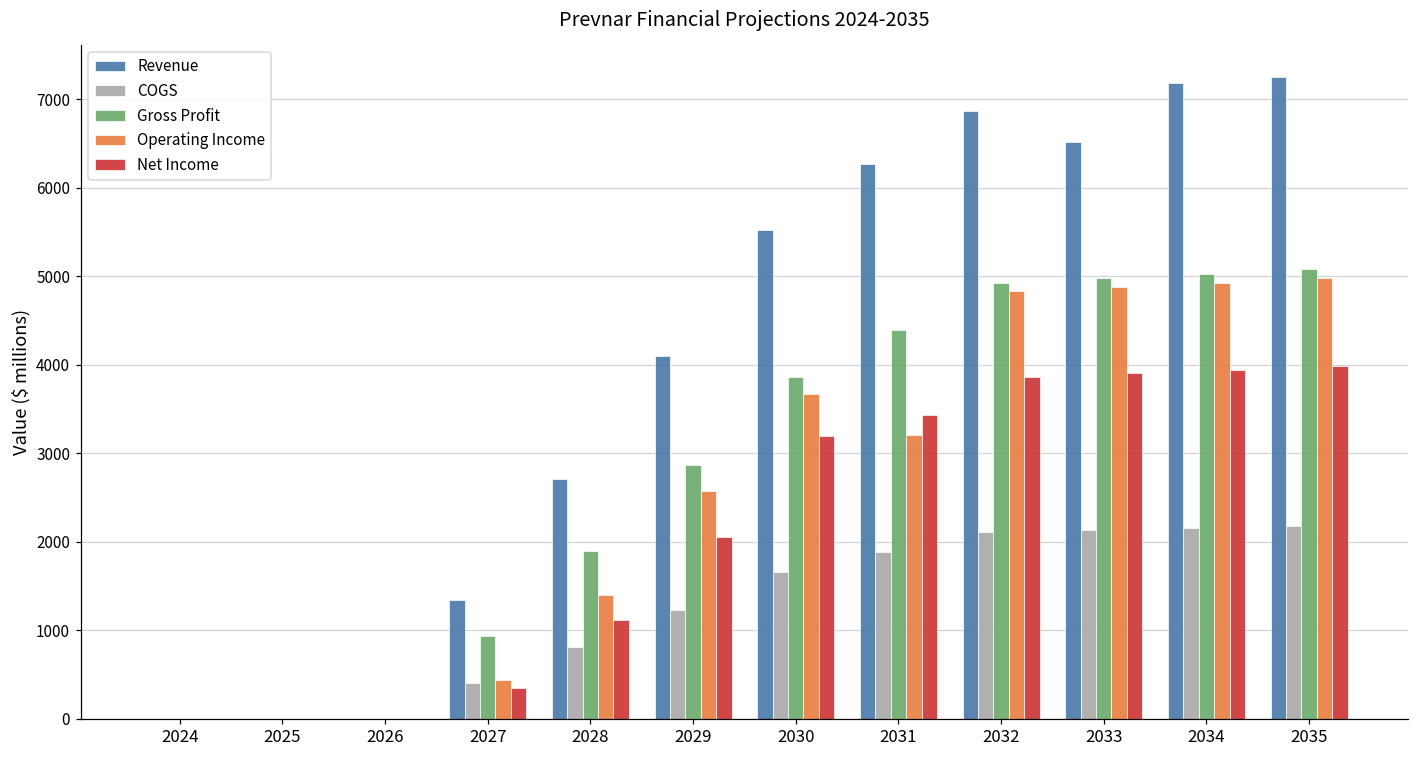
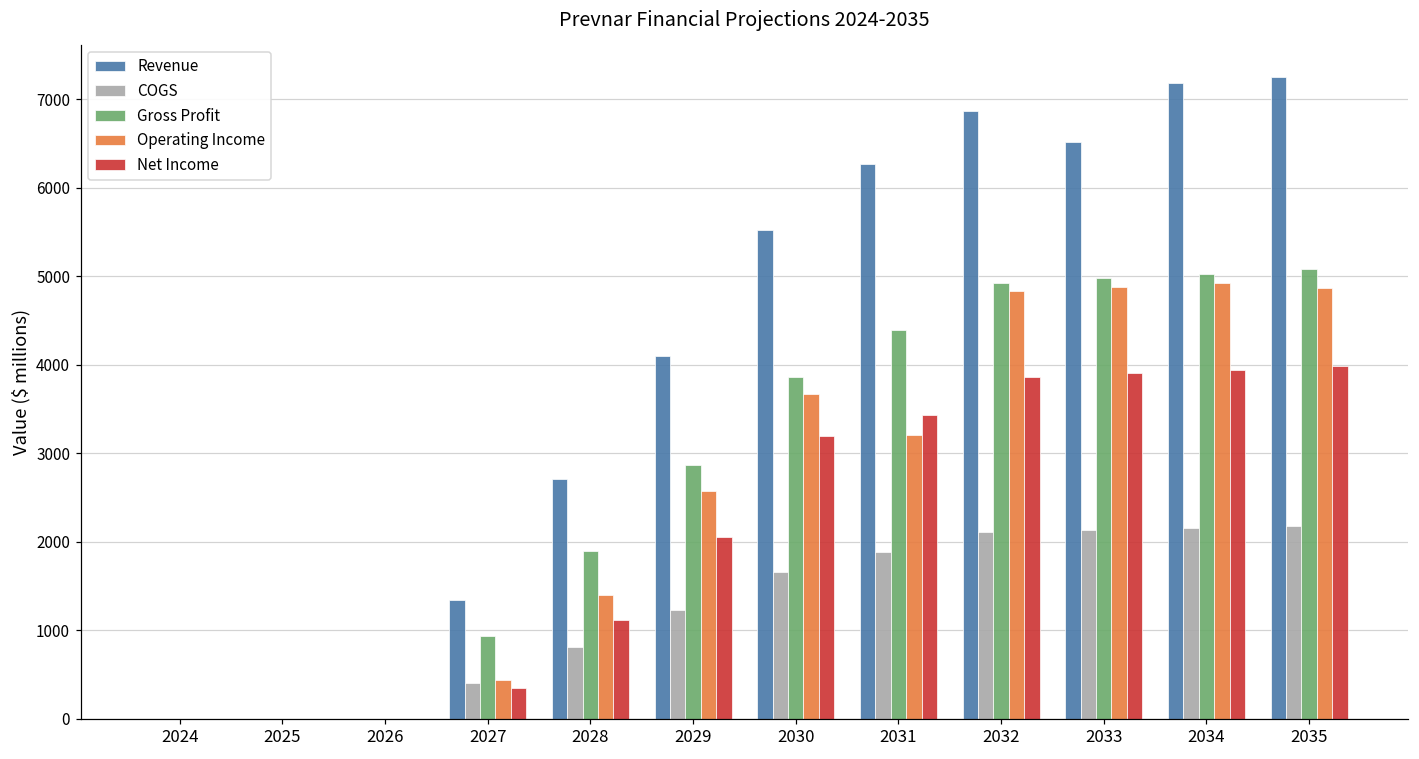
Operating Income, 2035: 5000 -> 4900
